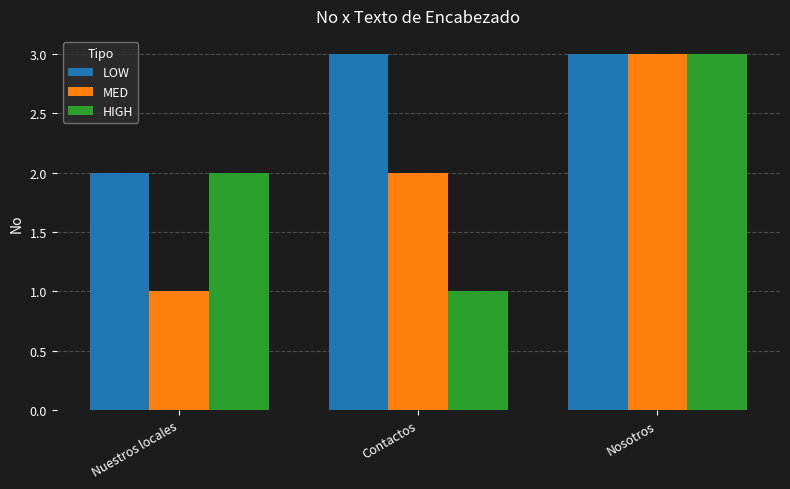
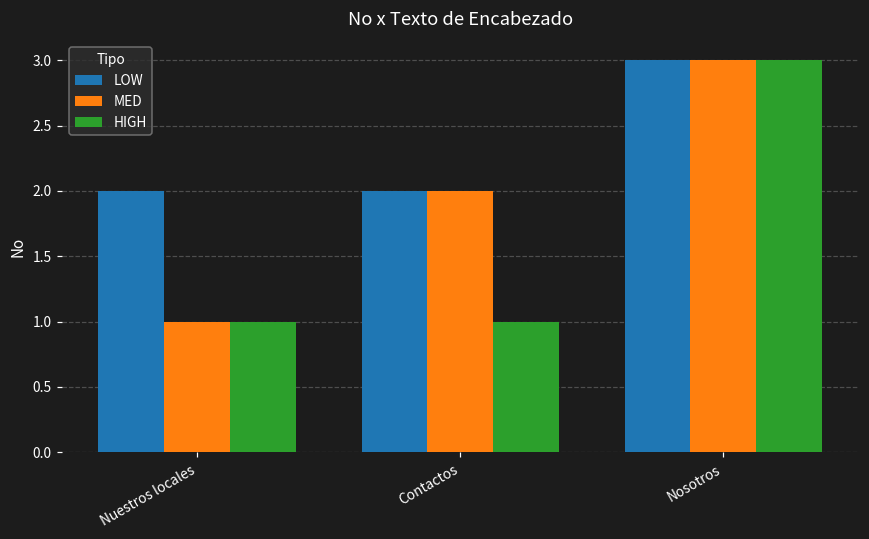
HIGH, Nuestros locales: 2 -> 1
LOW, Contactos: 3 -> 2
